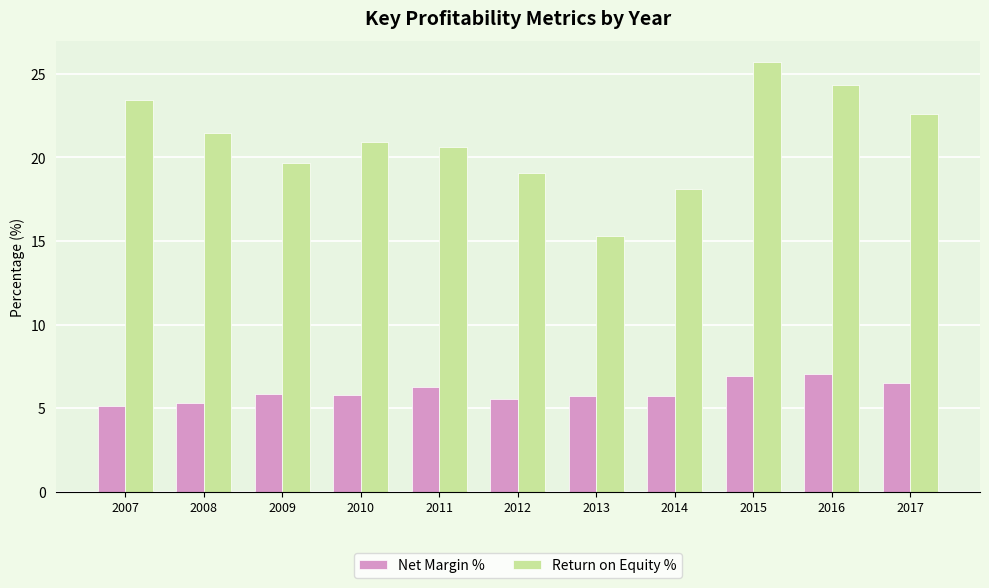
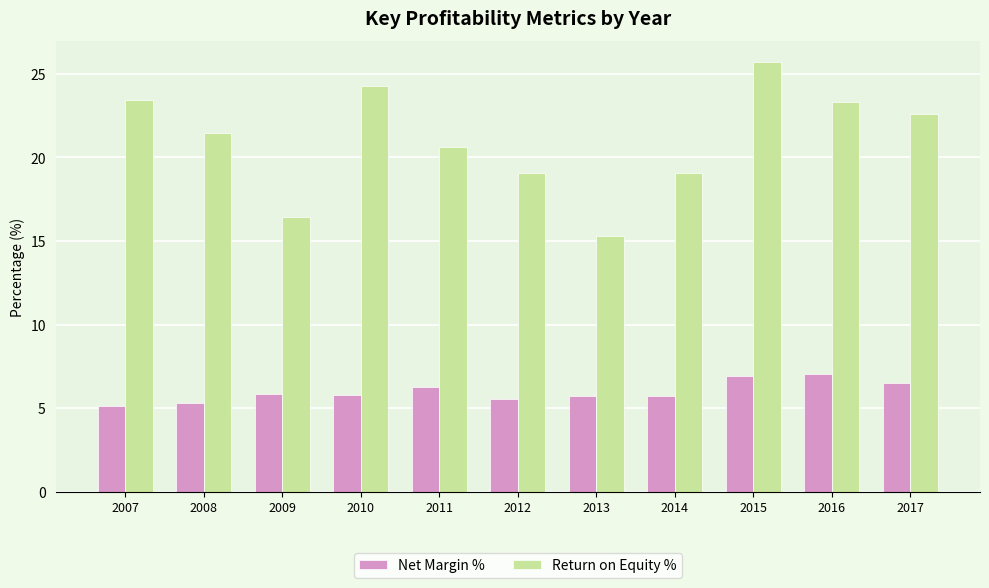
Return on Equity %, 2009: 19.7 -> 16.5
Return on Equity %, 2010: 20.9 -> 24.3
Return on Equity %, 2014: 18.1 -> 19.1
Return on Equity %, 2016: 24.4 -> 23.3
